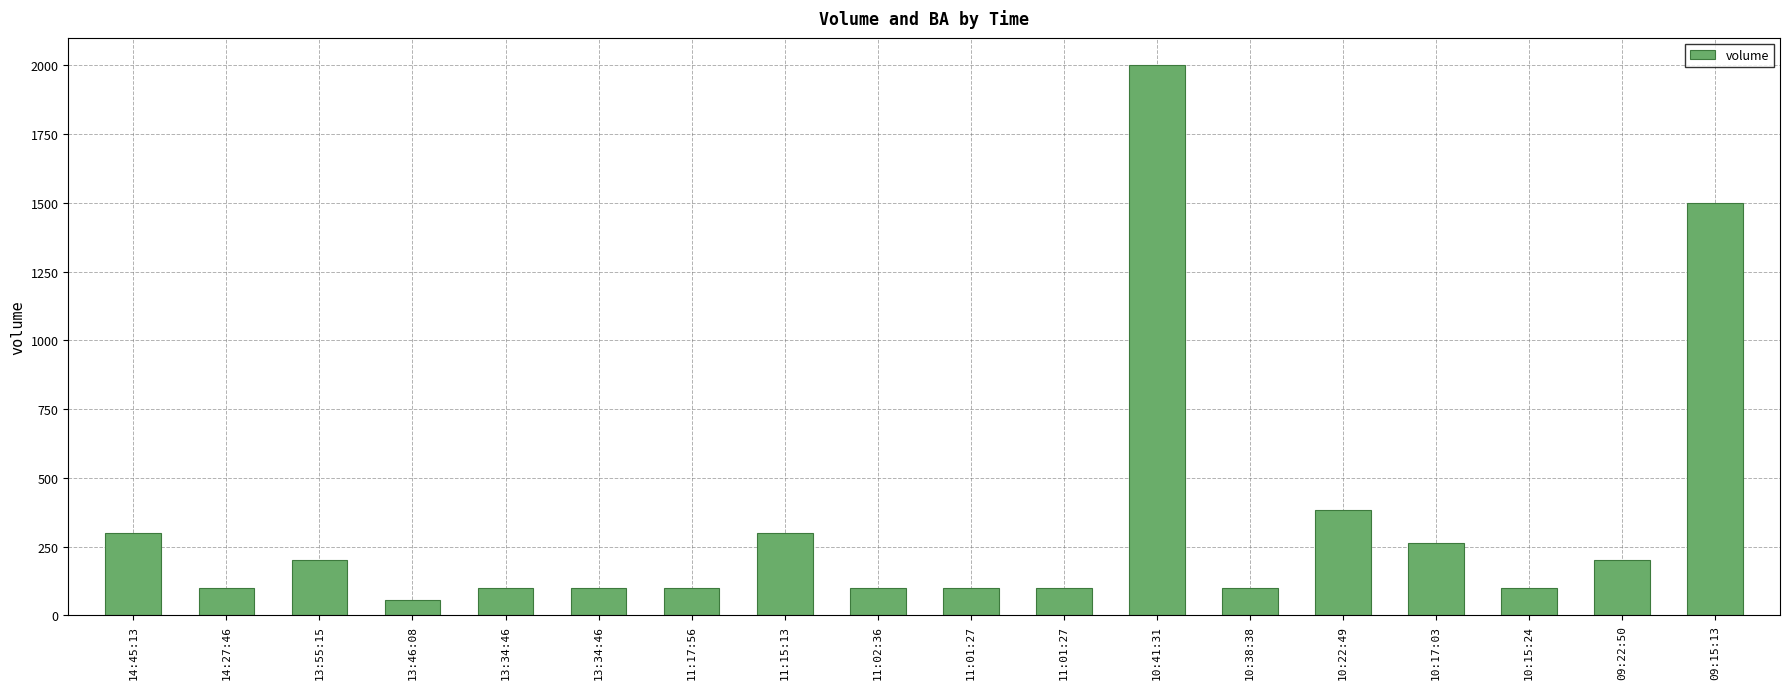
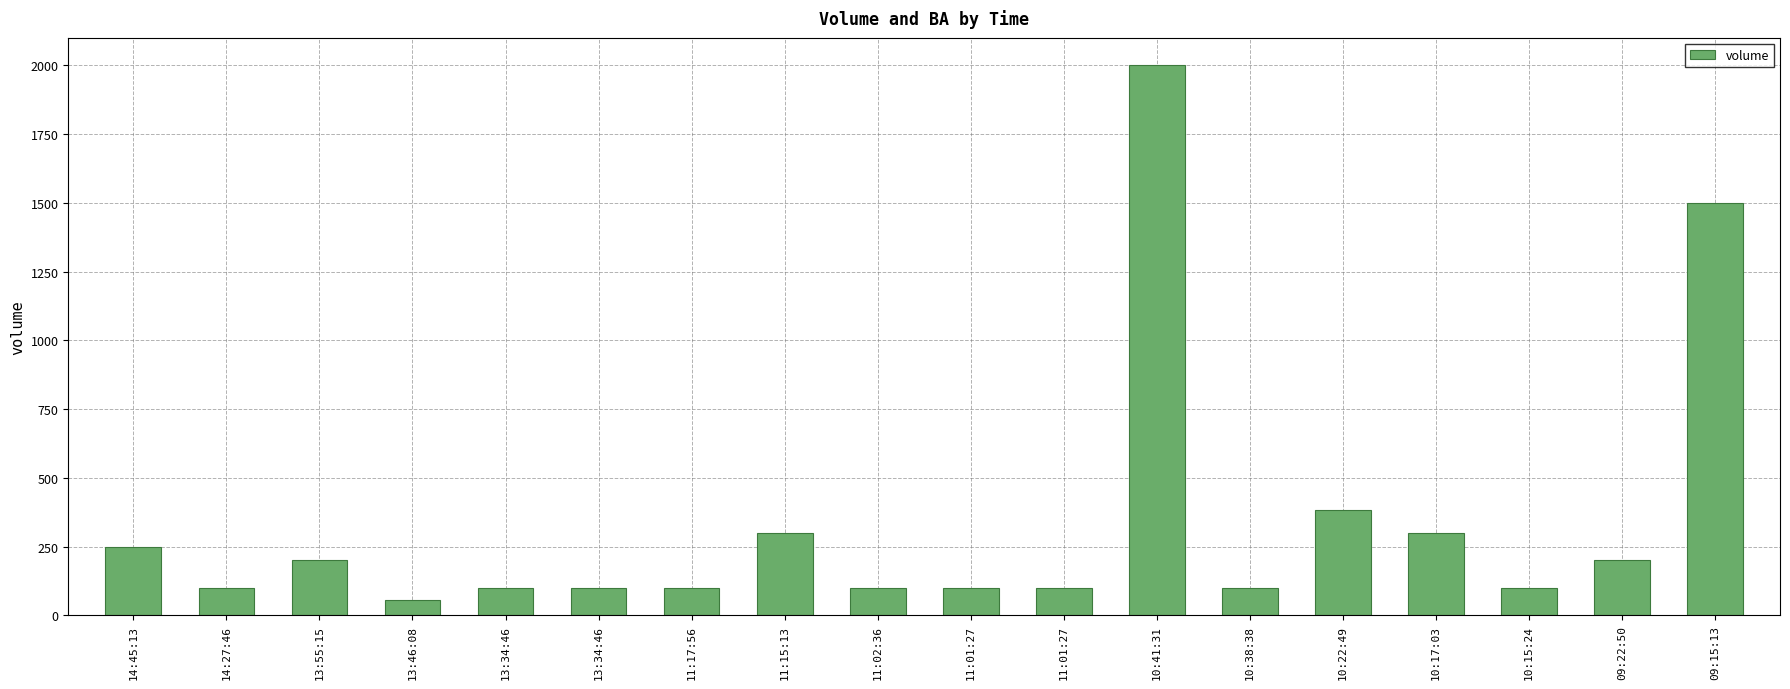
14:45:13: 300 -> 250
10:17:03: 260 -> 300
